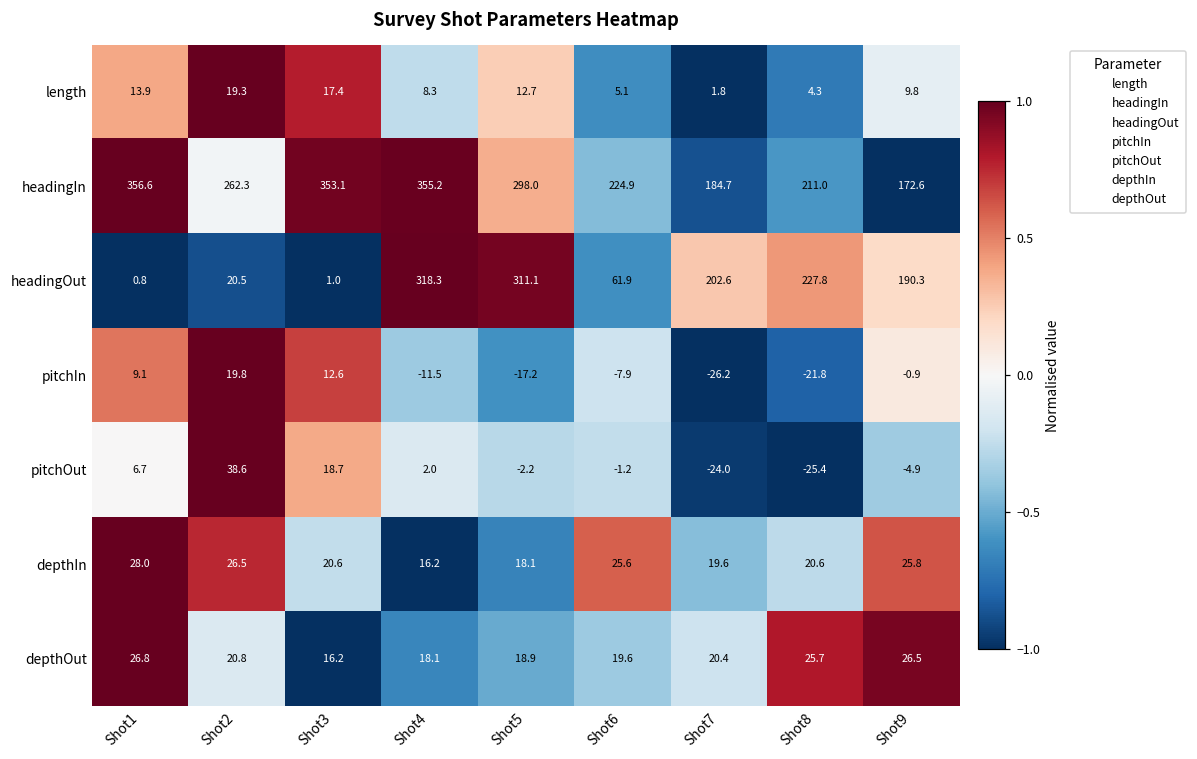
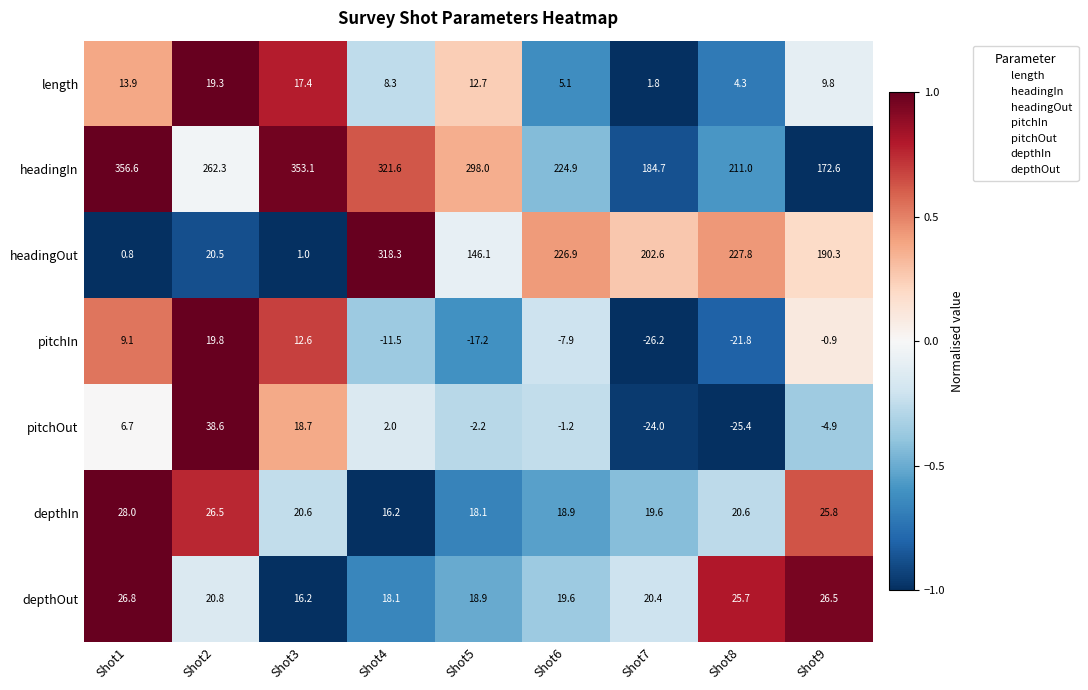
headingIn, Shot4: 355.2 -> 321.6
headingOut, Shot5: 311.1 -> 146.1
headingOut, Shot6: 61.9 -> 226.9
depthIn, Shot6: 25.6 -> 18.9
